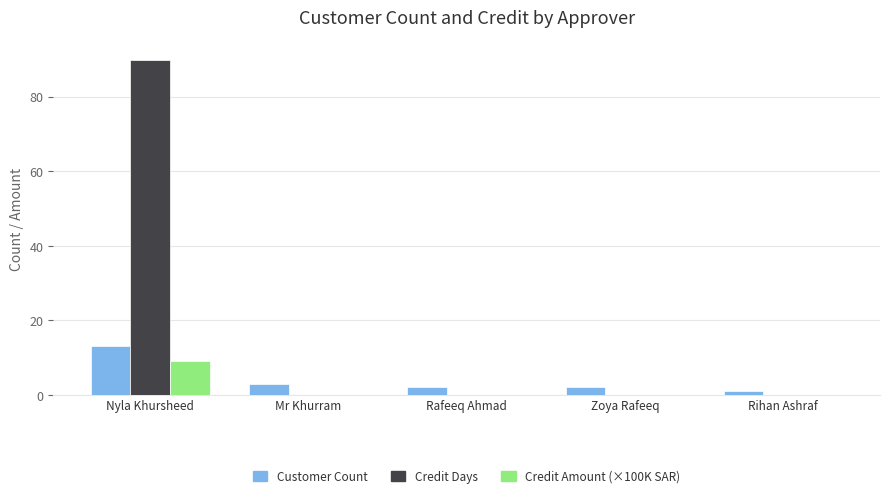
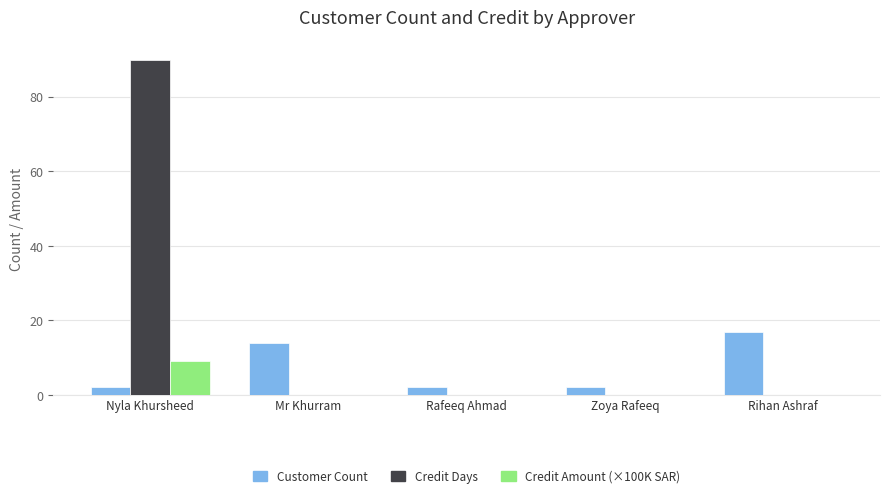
Customer Count, Nyla Khursheed: 13 -> 2
Customer Count, Mr Khurram: 3 -> 14
Customer Count, Rihan Ashraf: 1 -> 17
